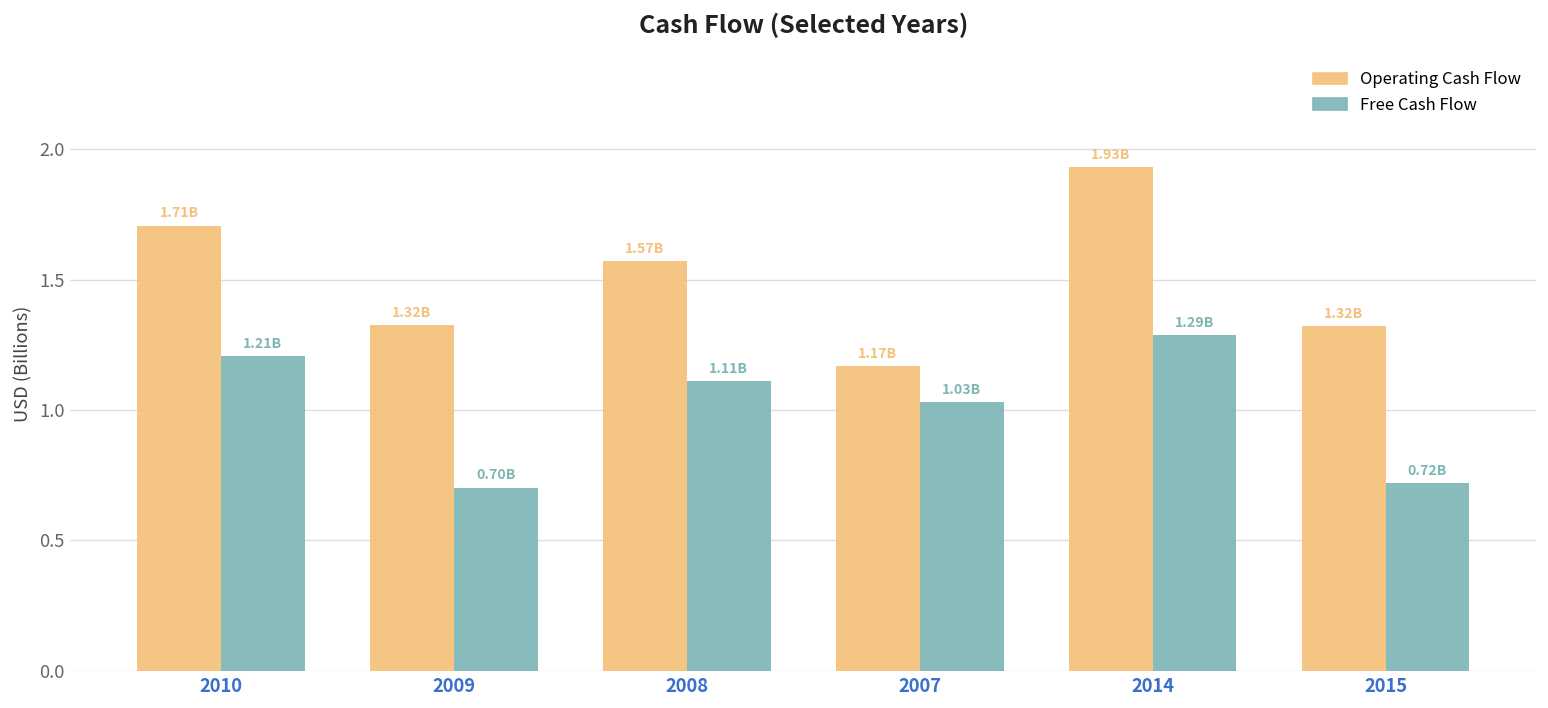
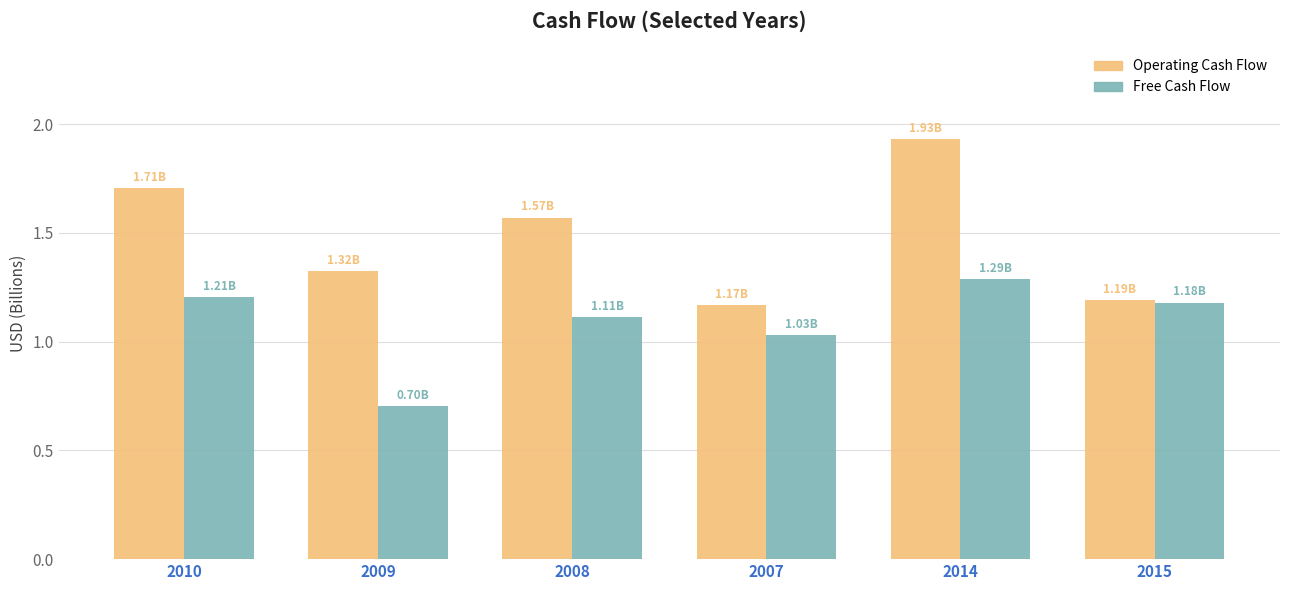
Operating Cash Flow, 2015: 1.32B -> 1.19B
Free Cash Flow, 2015: 0.72B -> 1.18B
